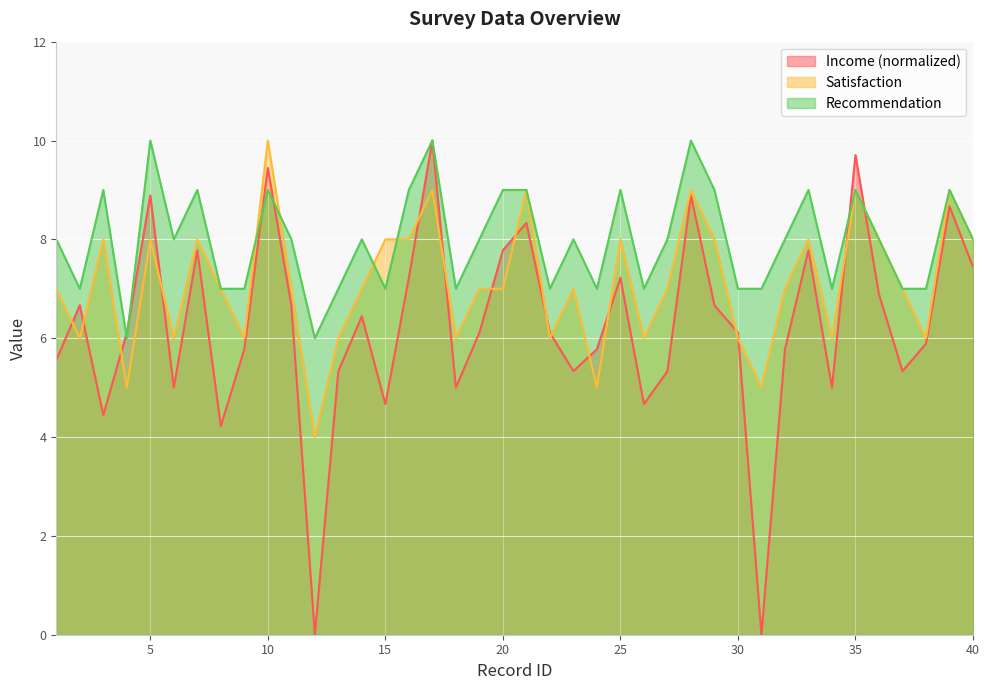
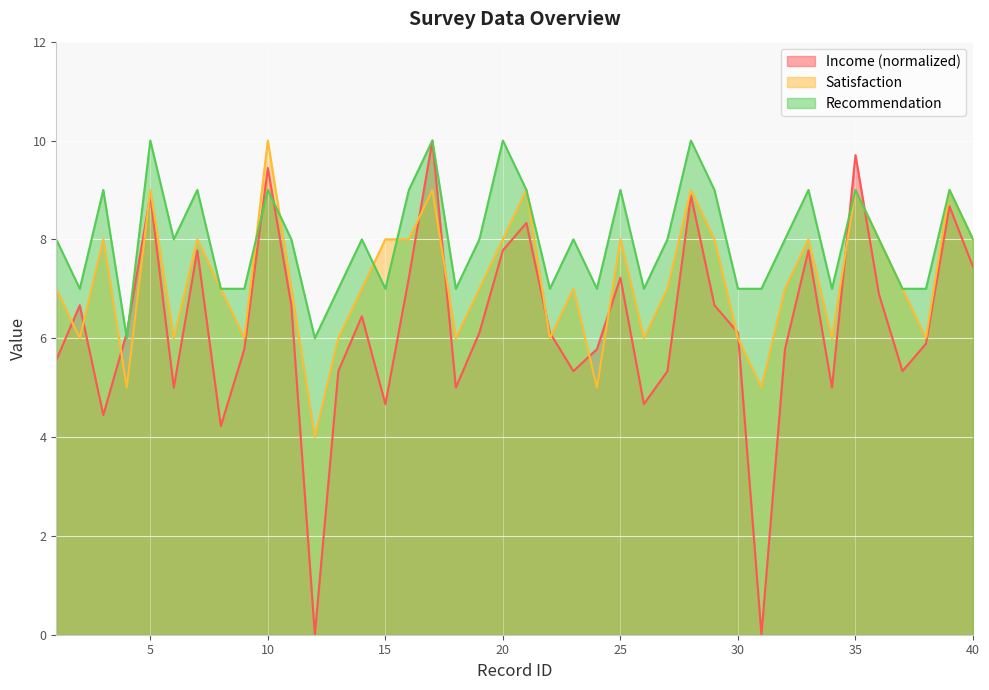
Satisfaction, 5: 8 -> 9
Satisfaction, 20: 7 -> 8
Recommendation, 20: 9 -> 10
